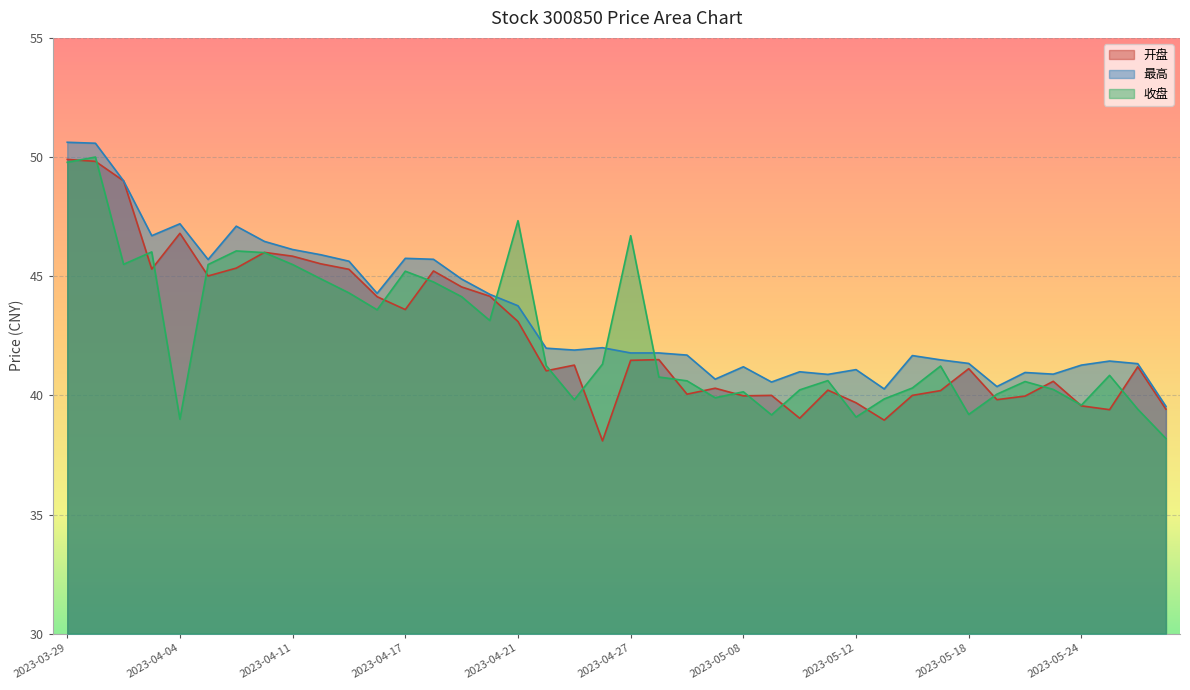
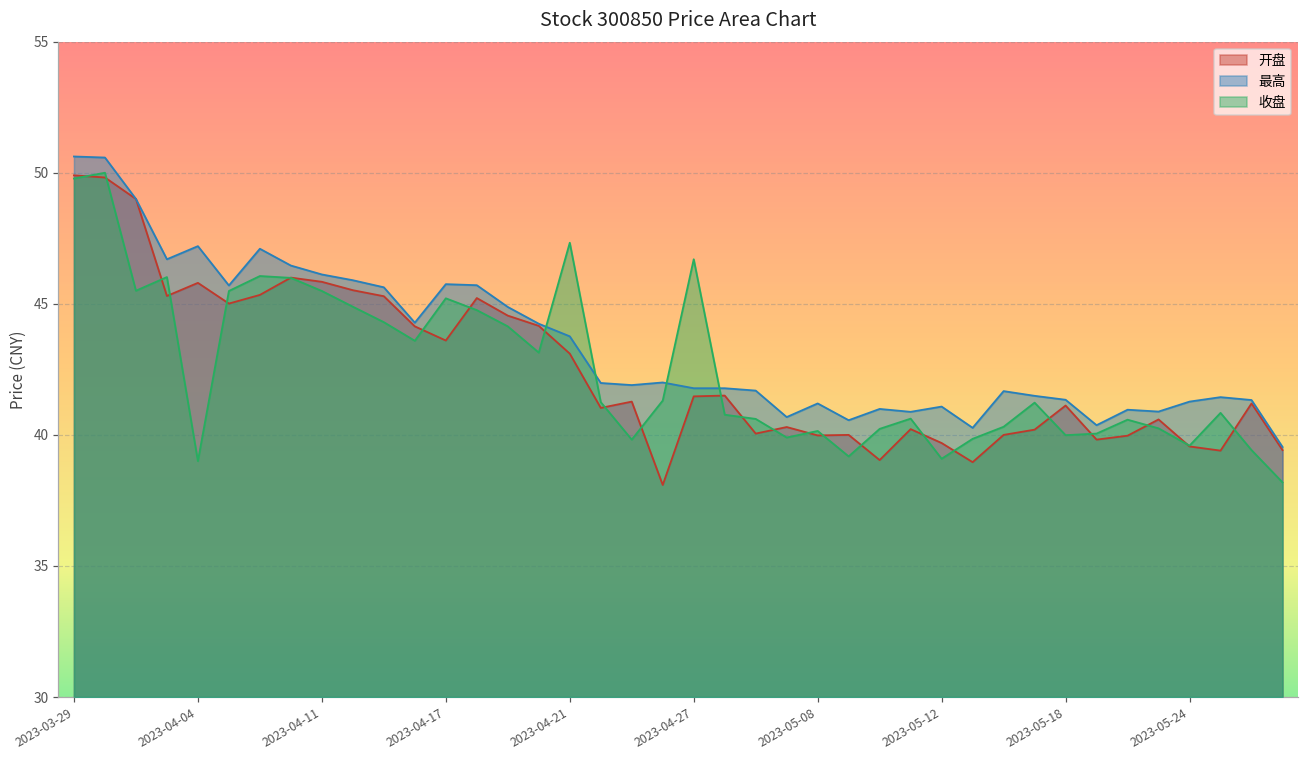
开盘, 2023-04-04: 46.8 -> 45.8
收盘, 2023-05-18: 39.2 -> 40.0
